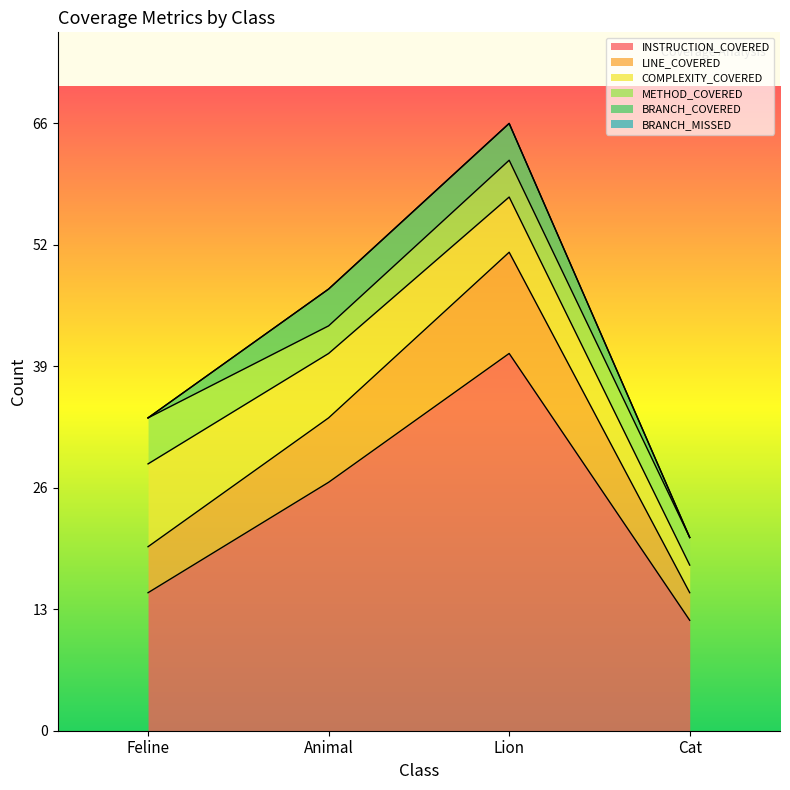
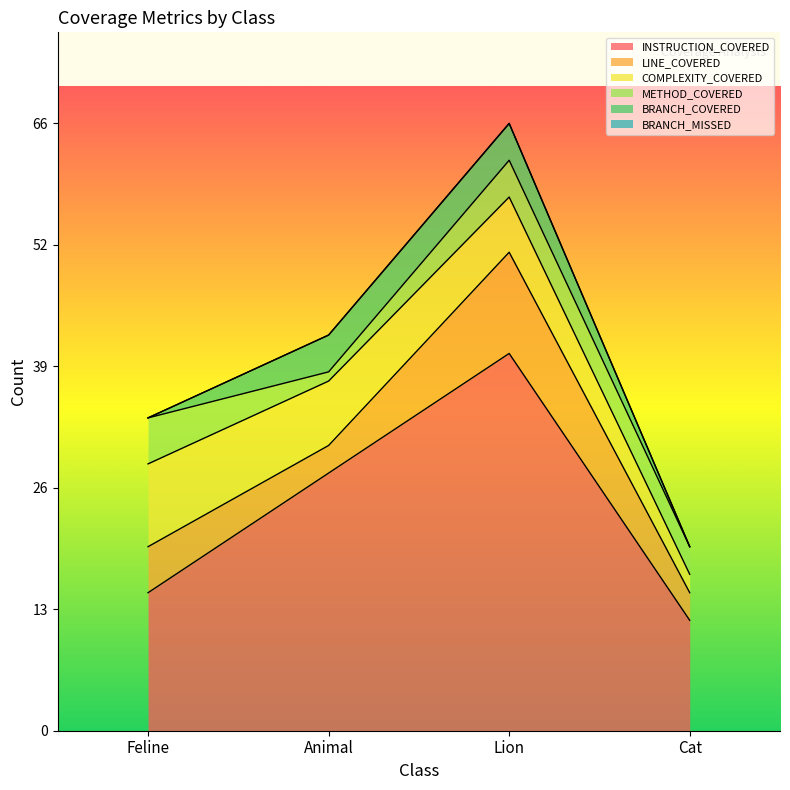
INSTRUCTION_COVERED, Animal: 27 -> 28
LINE_COVERED, Animal: 7 -> 3
METHOD_COVERED, Animal: 3 -> 1
COMPLEXITY_COVERED, Cat: 3 -> 2
